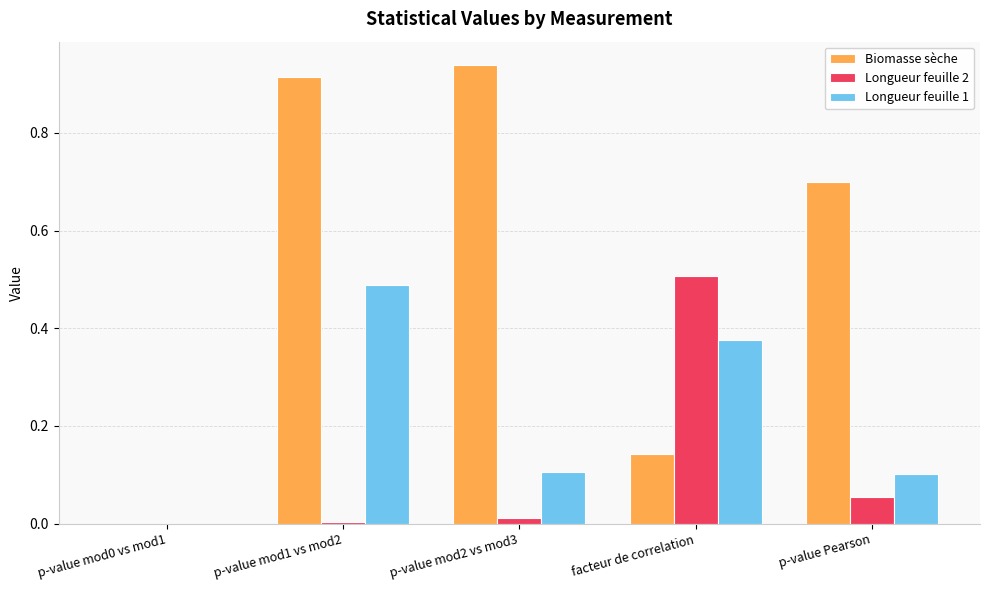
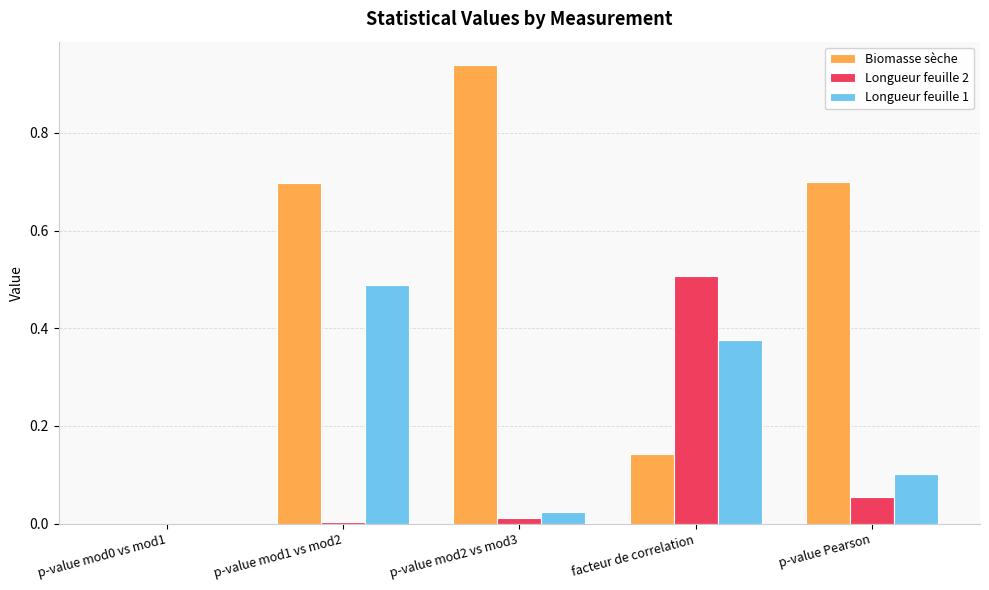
Biomasse sèche, p-value mod1 vs mod2: 0.91 -> 0.70
Longueur feuille 1, p-value mod2 vs mod3: 0.11 -> 0.02
